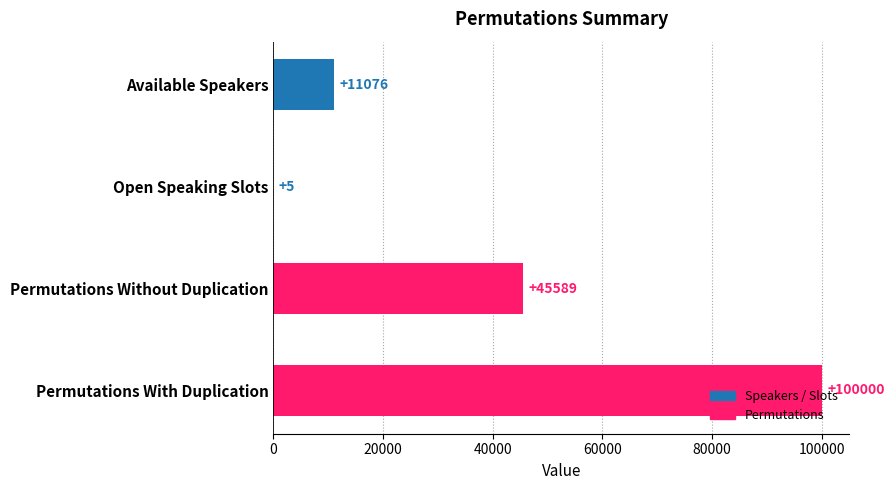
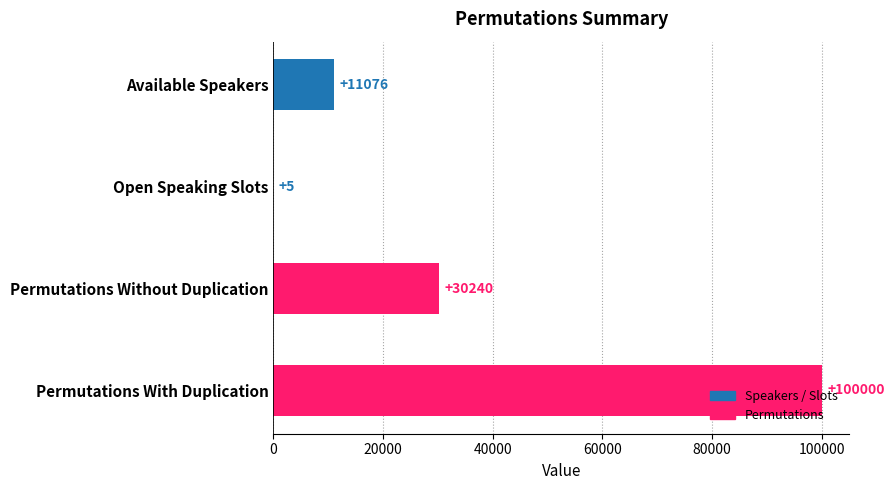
Permutations Without Duplication: +45589 -> +30240
